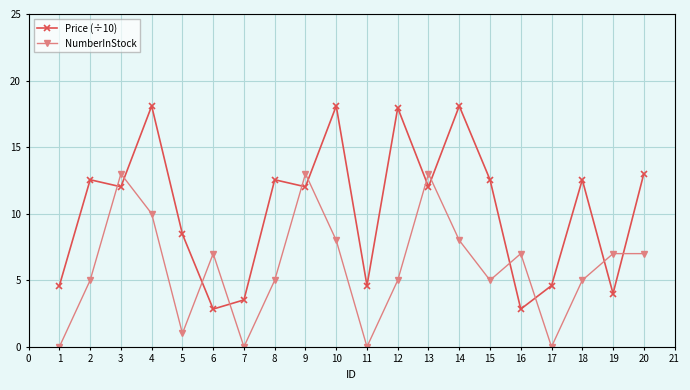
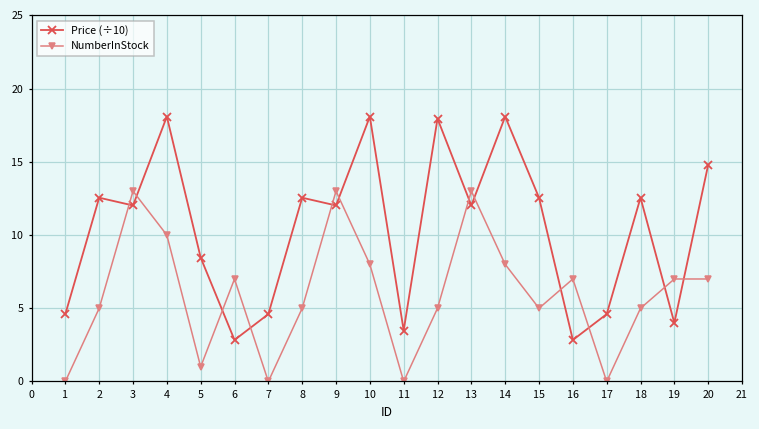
Price (÷10), 7: 3.5 -> 4.6
Price (÷10), 11: 4.6 -> 3.5
Price (÷10), 20: 13.0 -> 14.8
